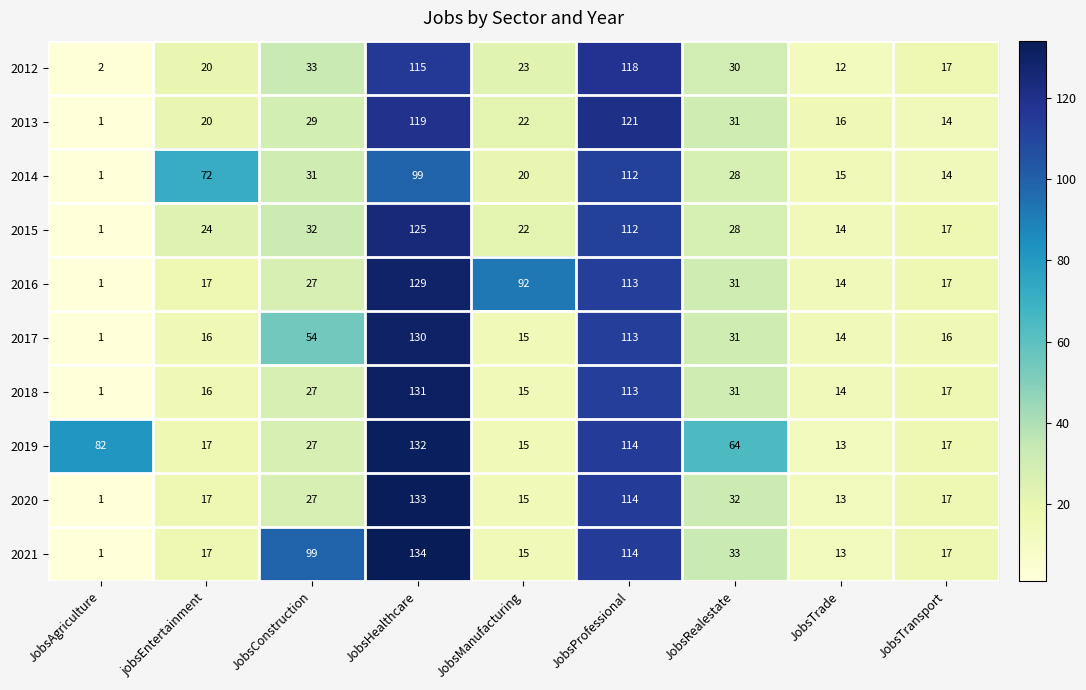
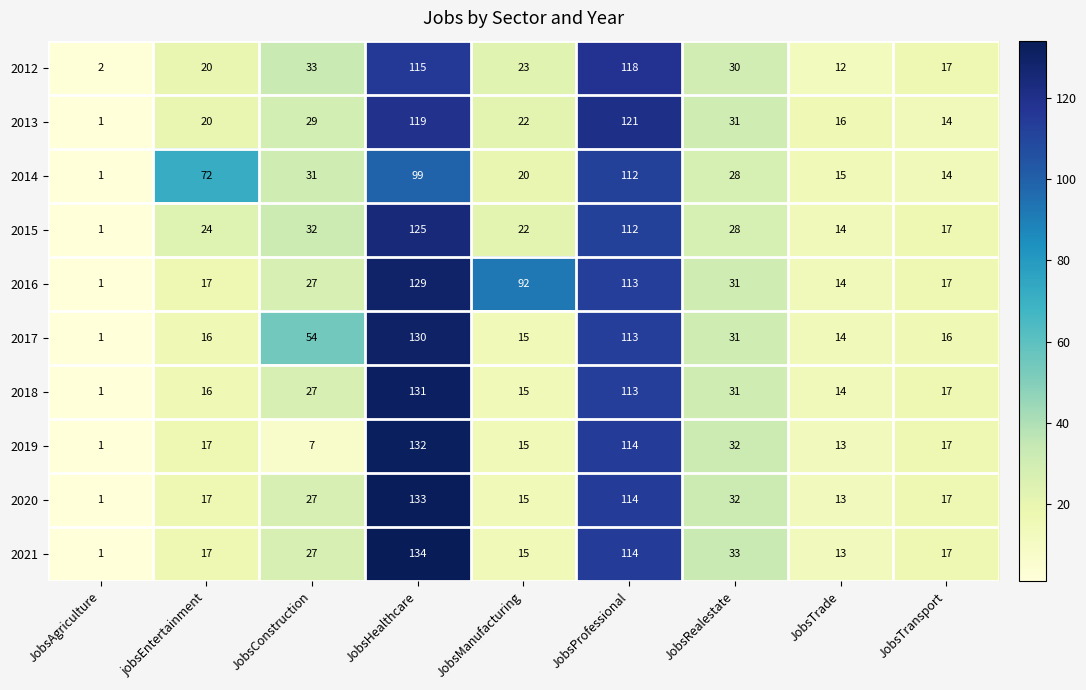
2019, JobsAgriculture: 82 -> 1
2019, JobsConstruction: 27 -> 7
2019, JobsRealestate: 64 -> 32
2021, JobsConstruction: 99 -> 27
